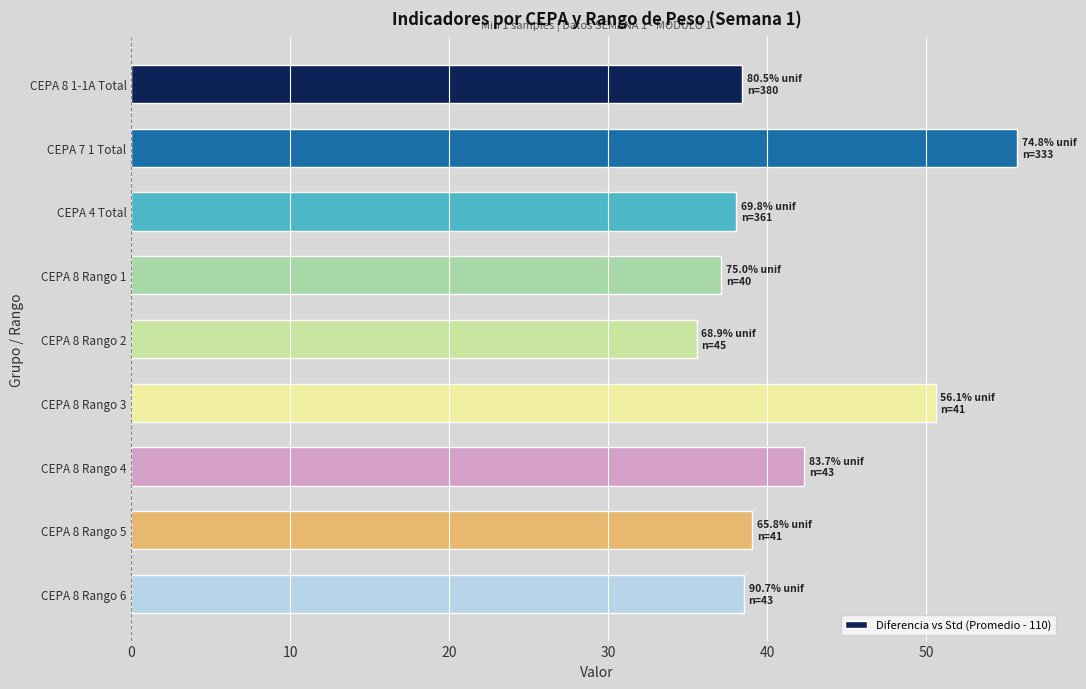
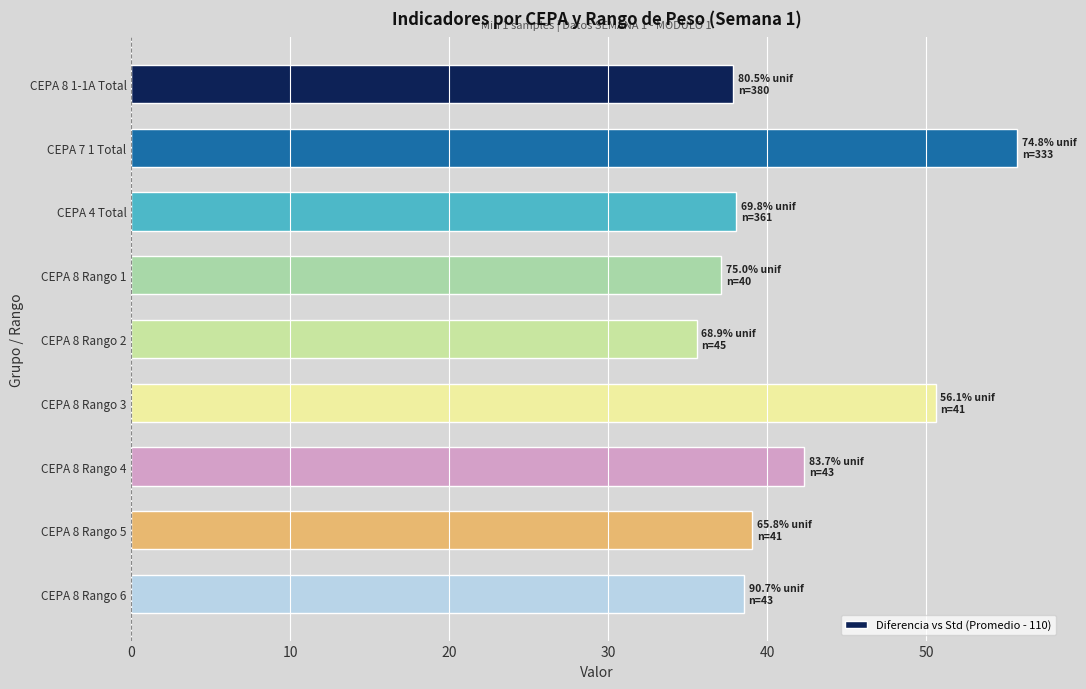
CEPA 8 1-1A Total: 38.4 -> 37.9
